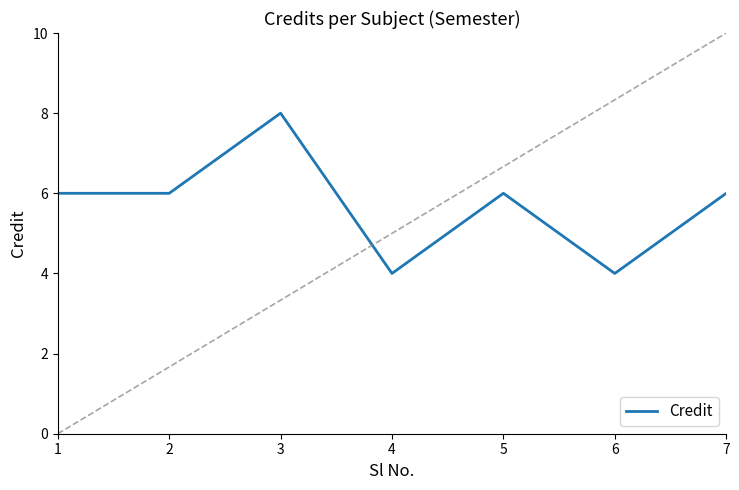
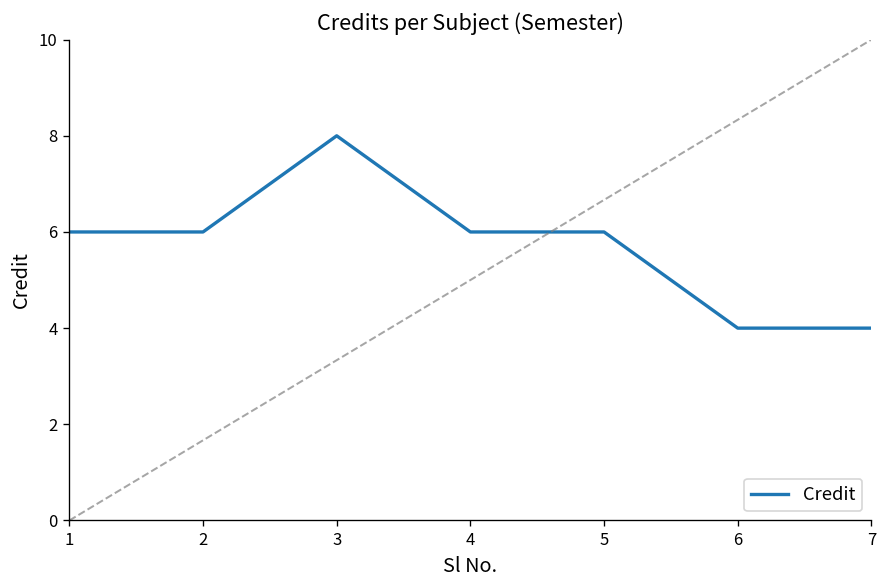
Credit, 4: 4 -> 6
Credit, 7: 6 -> 4
